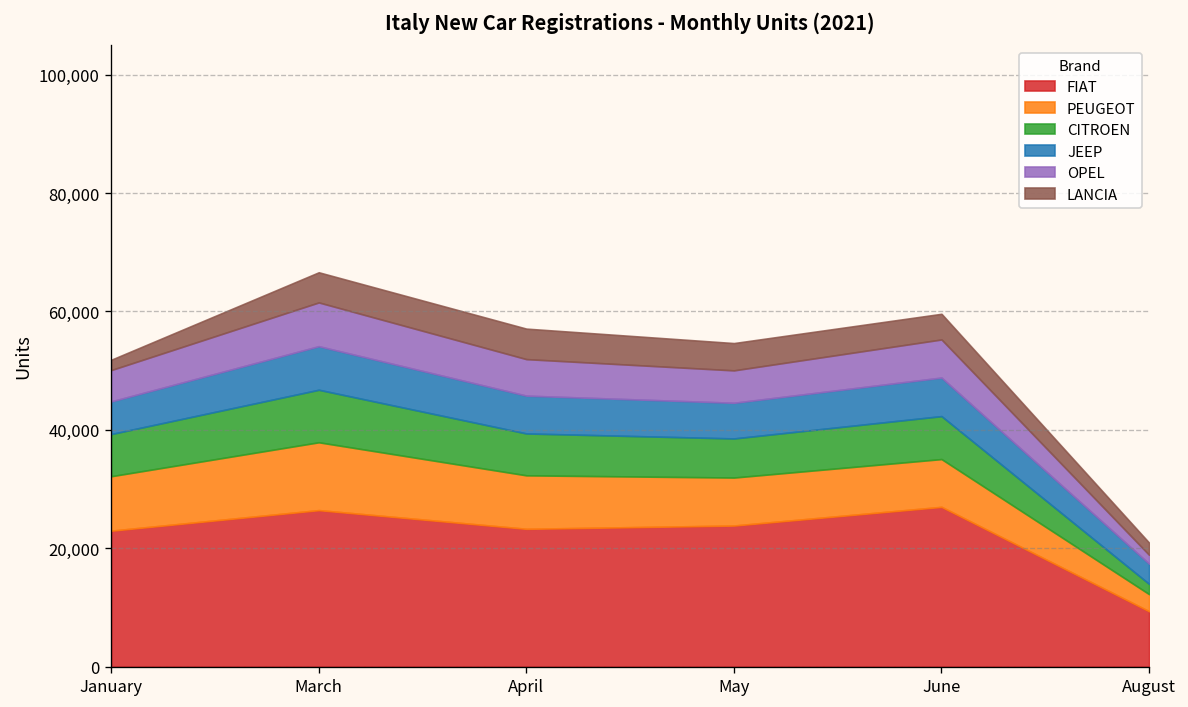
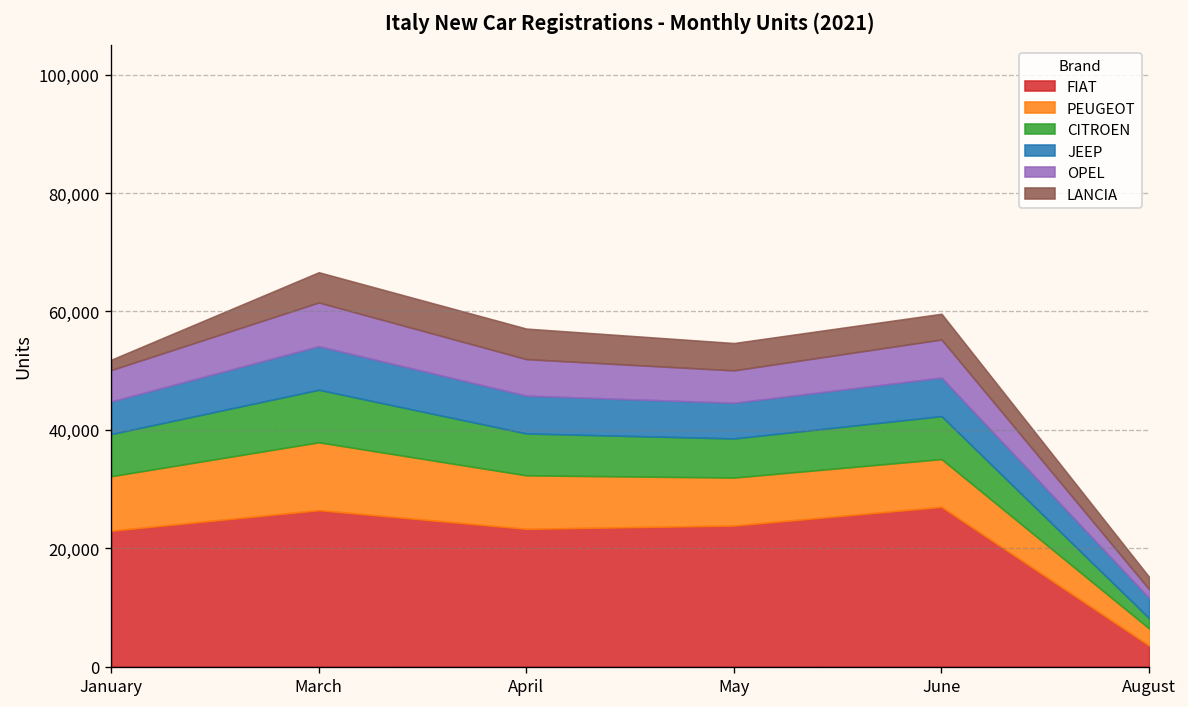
FIAT, August: 9,000 -> 4,000
